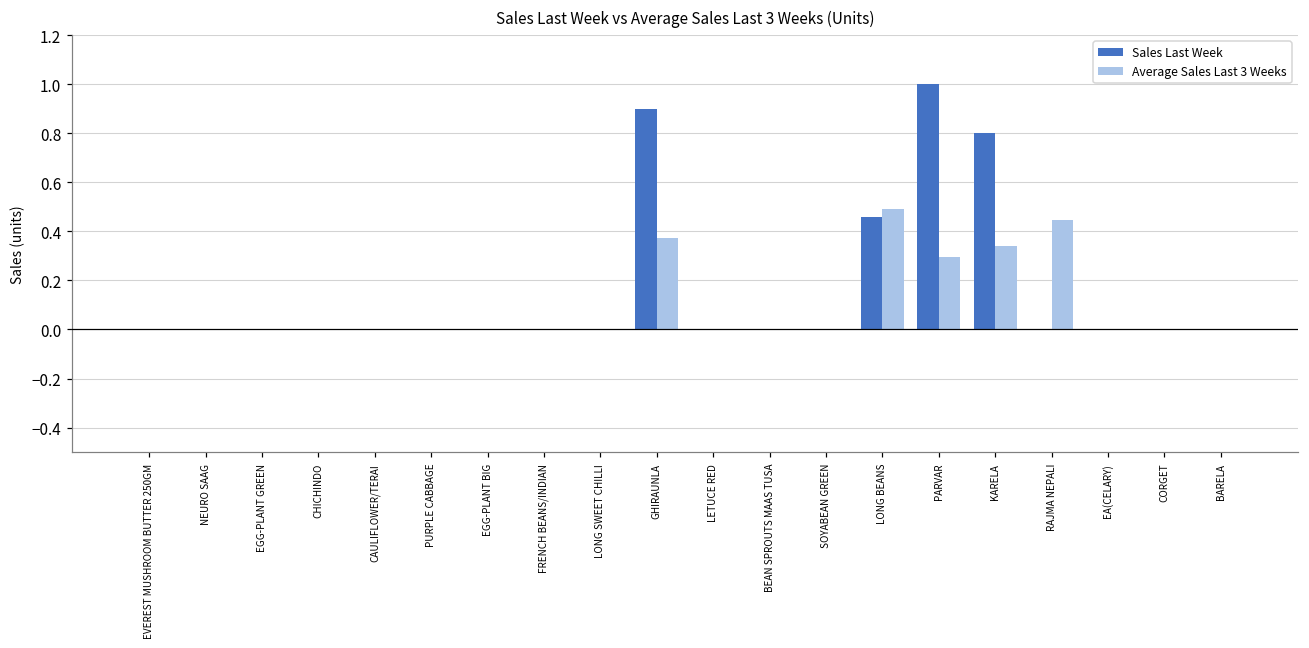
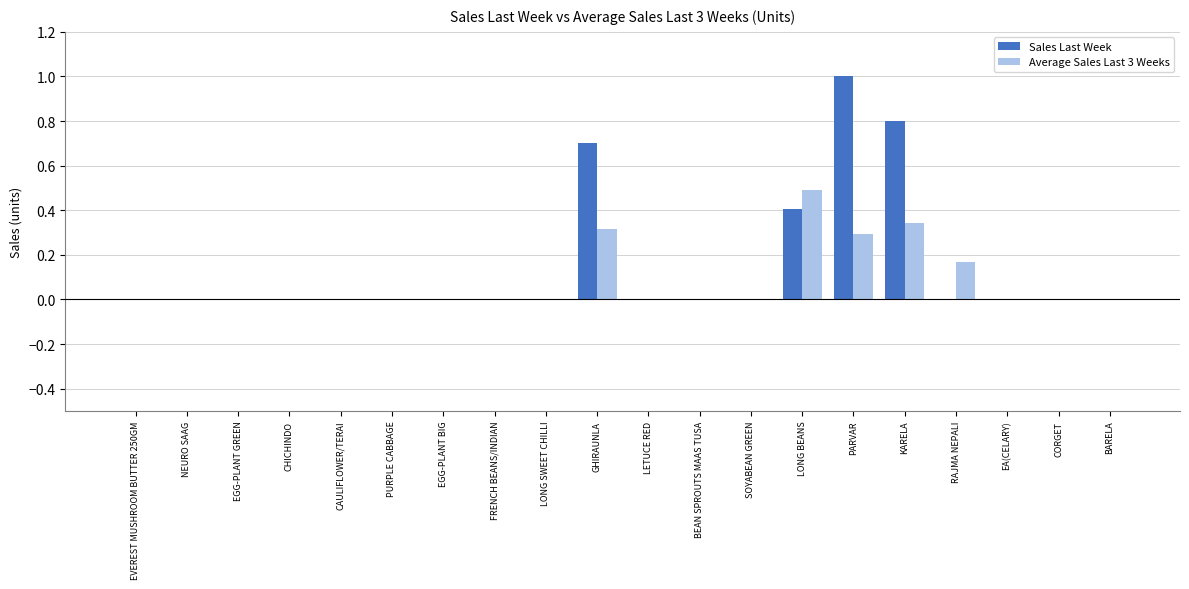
Sales Last Week, GHIRAUNLA: 0.9 -> 0.7
Average Sales Last 3 Weeks, GHIRAUNLA: 0.37 -> 0.32
Sales Last Week, LONG BEANS: 0.46 -> 0.41
Average Sales Last 3 Weeks, RAJMA NEPALI: 0.45 -> 0.17
